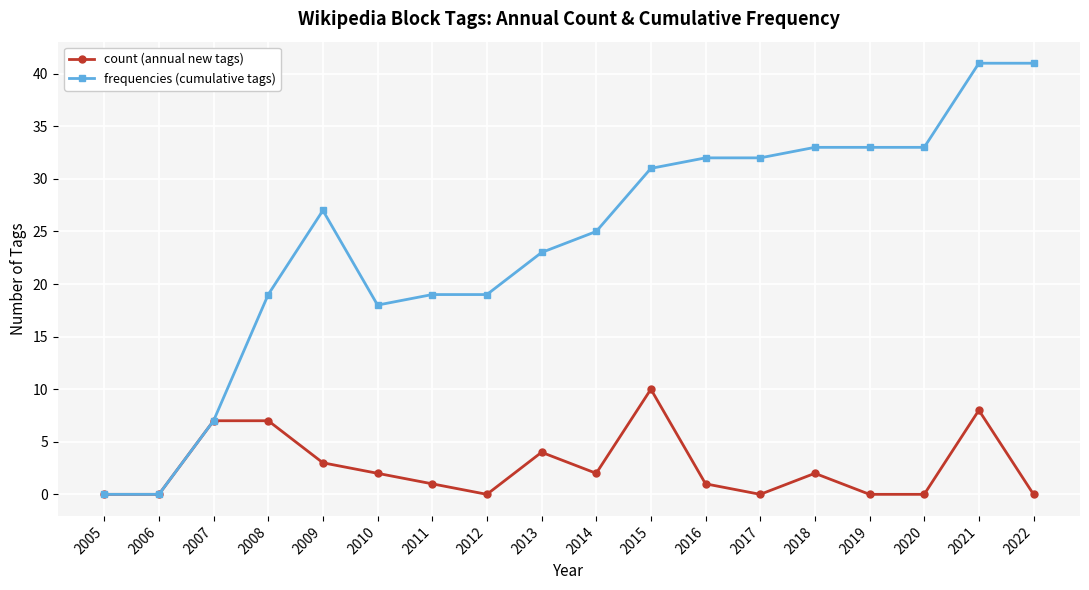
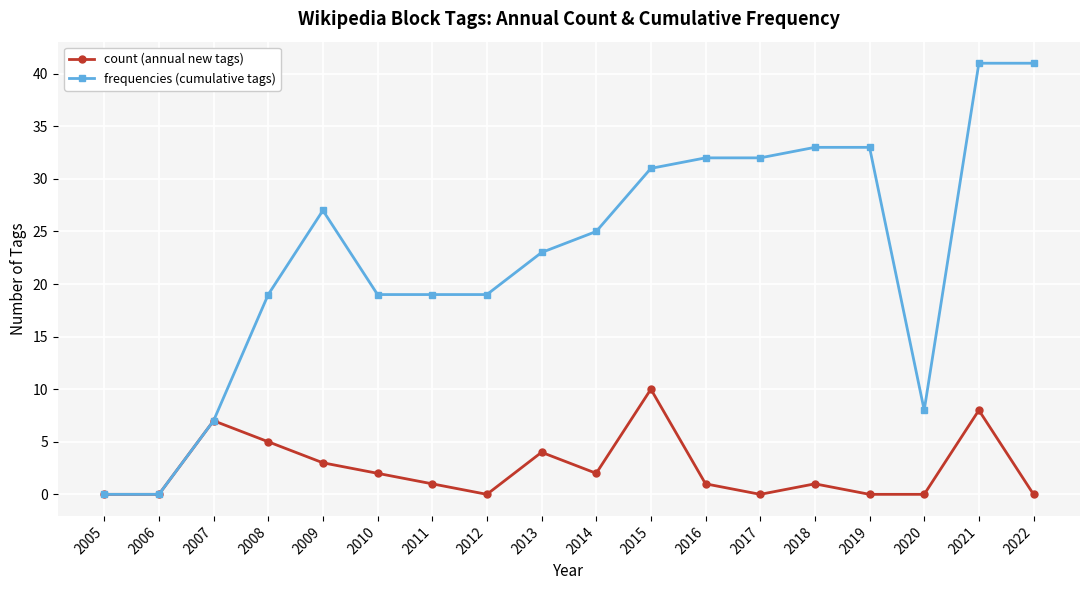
count (annual new tags), 2008: 7 -> 5
frequencies (cumulative tags), 2010: 18 -> 19
count (annual new tags), 2018: 2 -> 1
frequencies (cumulative tags), 2020: 33 -> 8
